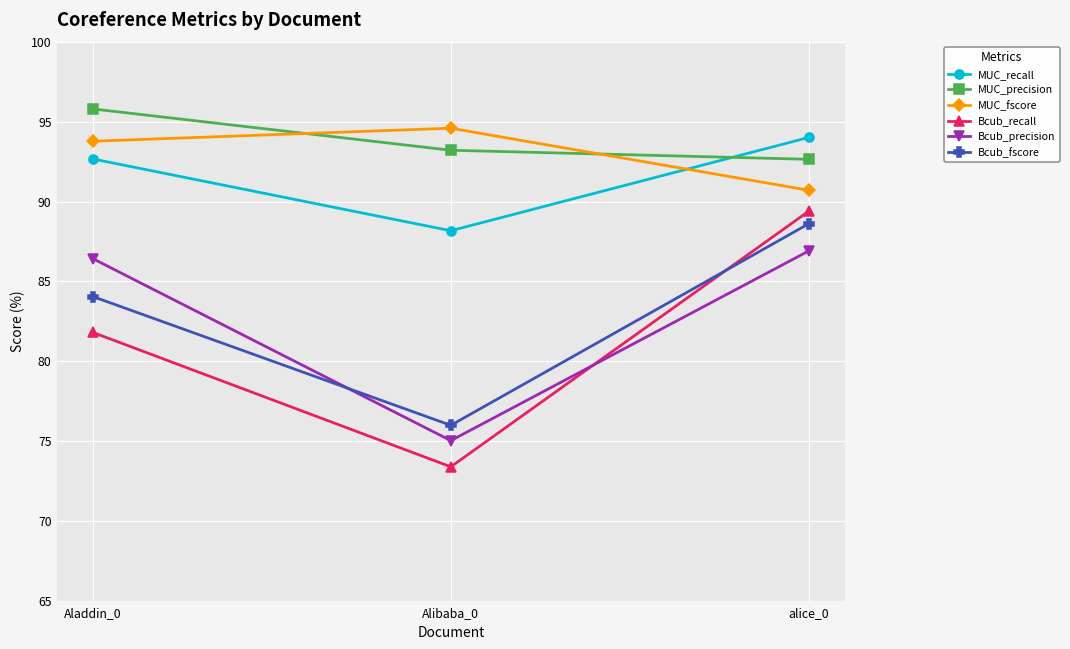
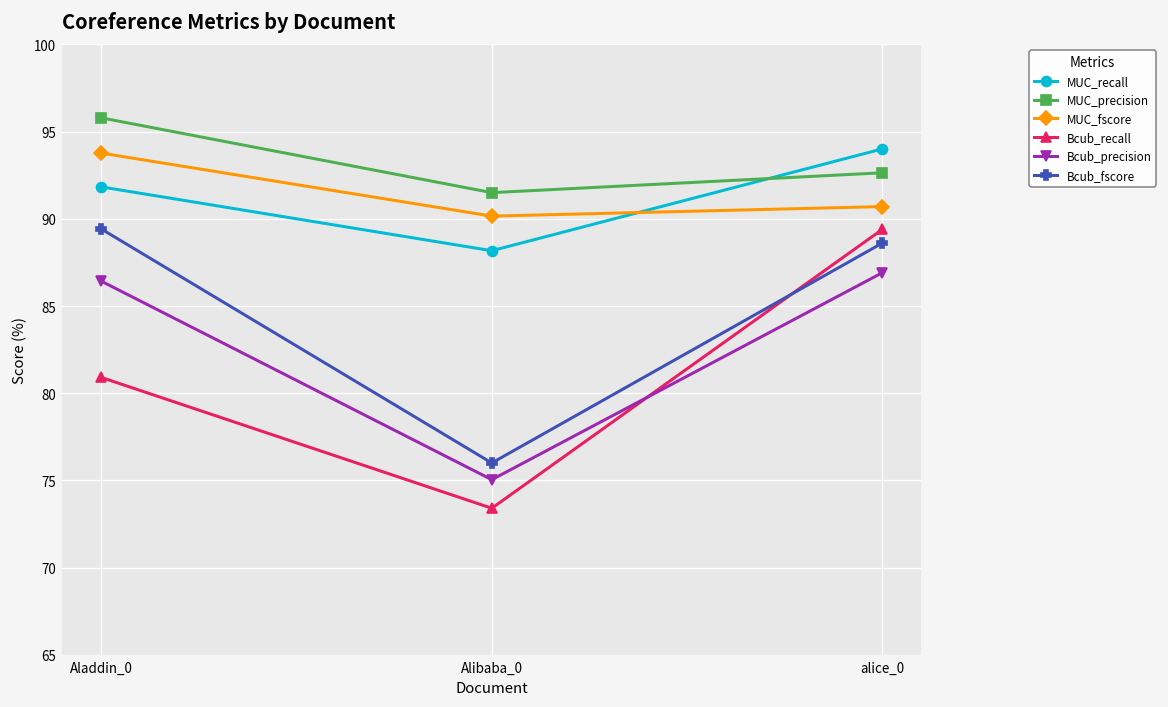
MUC_recall, Aladdin_0: 92.7 -> 91.8
Bcub_recall, Aladdin_0: 81.8 -> 80.9
Bcub_fscore, Aladdin_0: 84.1 -> 89.4
MUC_precision, Alibaba_0: 93.2 -> 91.5
MUC_fscore, Alibaba_0: 94.6 -> 90.2
